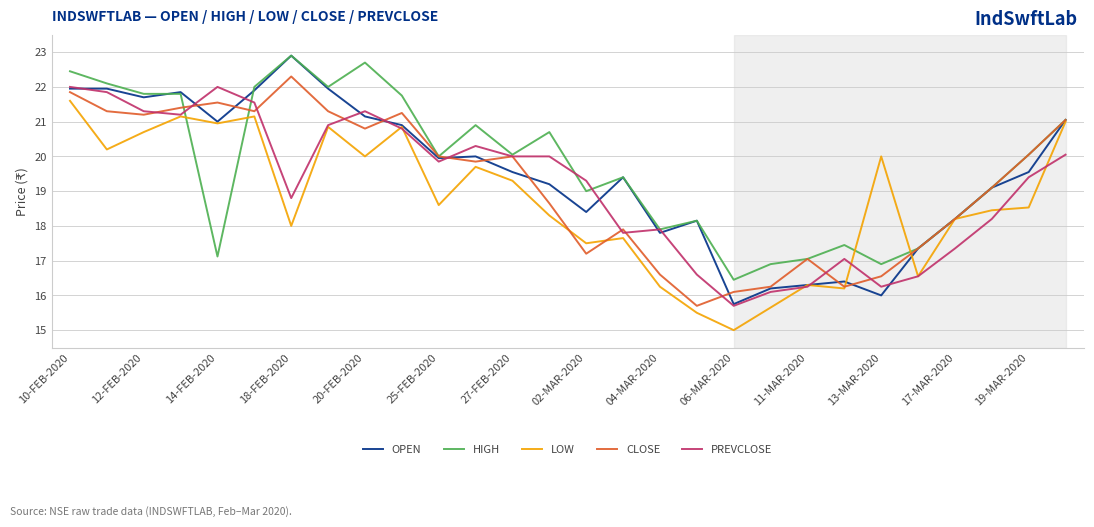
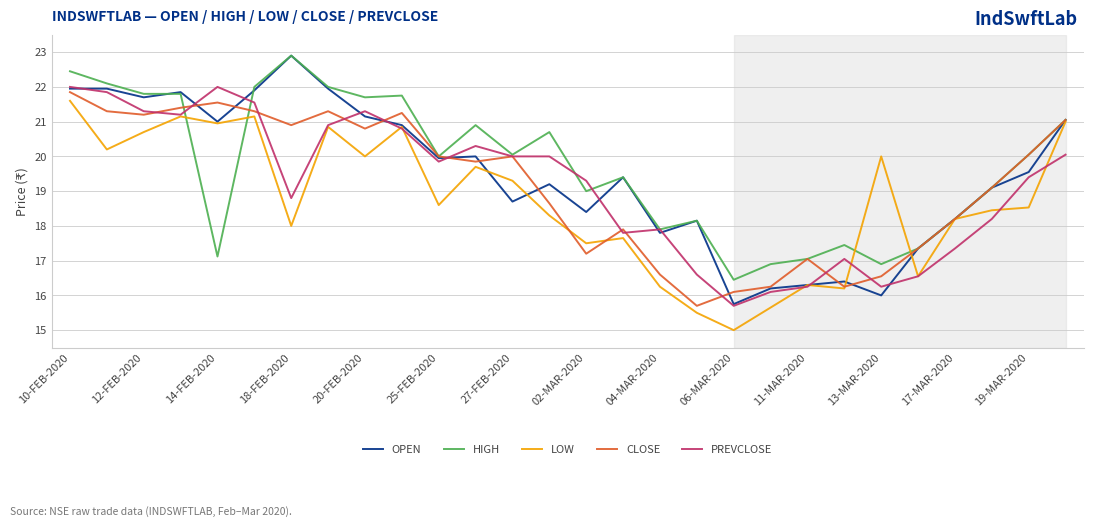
CLOSE, 18-FEB-2020: 22.3 -> 20.9
HIGH, 20-FEB-2020: 22.7 -> 21.7
OPEN, 27-FEB-2020: 19.6 -> 18.7
